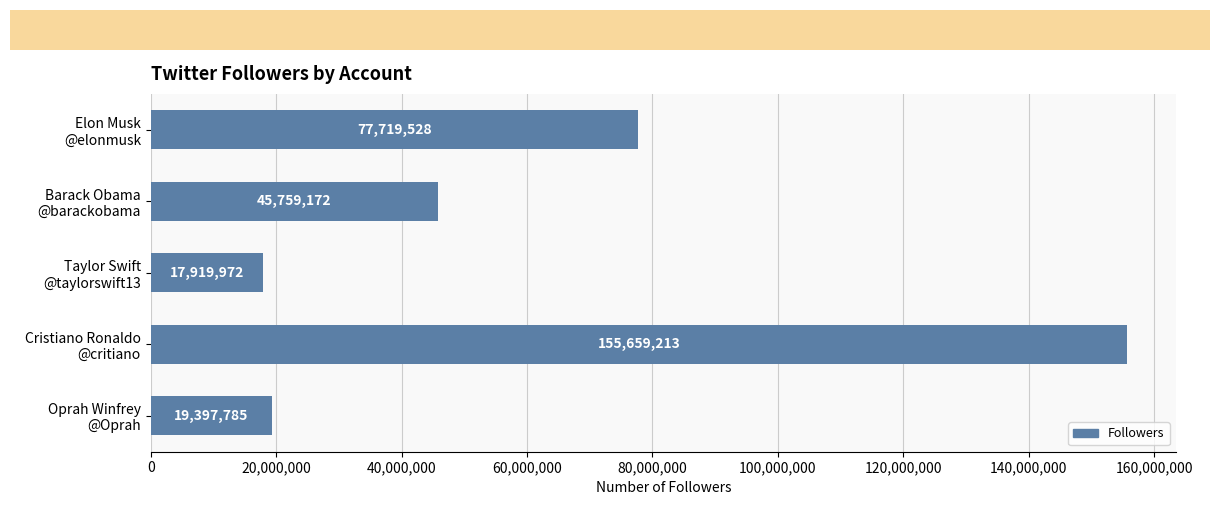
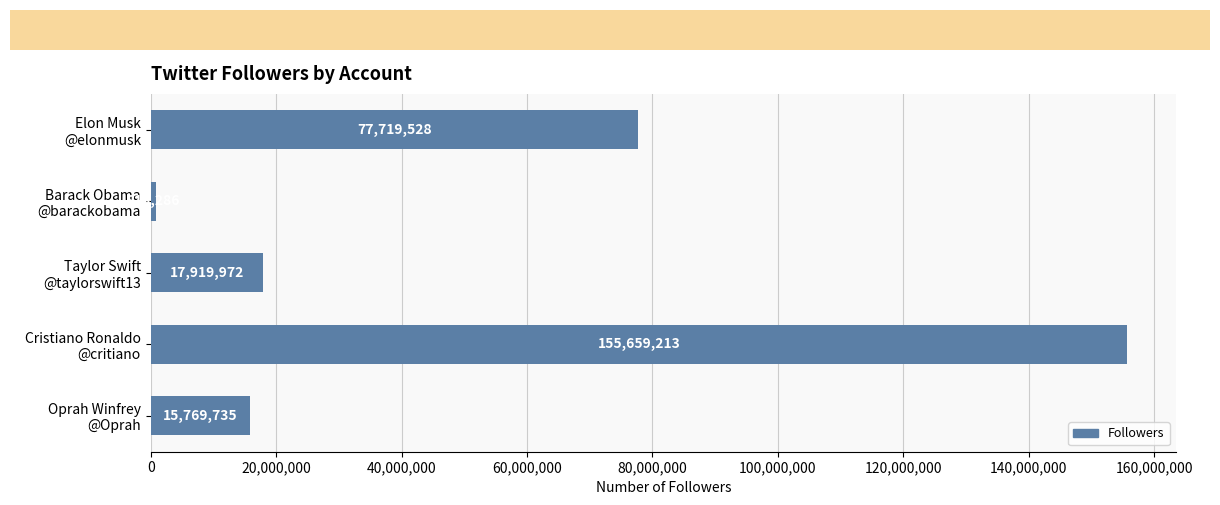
Barack Obama @barackobama: 46,000,000 -> 1,000,000
Oprah Winfrey @Oprah: 19,397,785 -> 15,769,735
